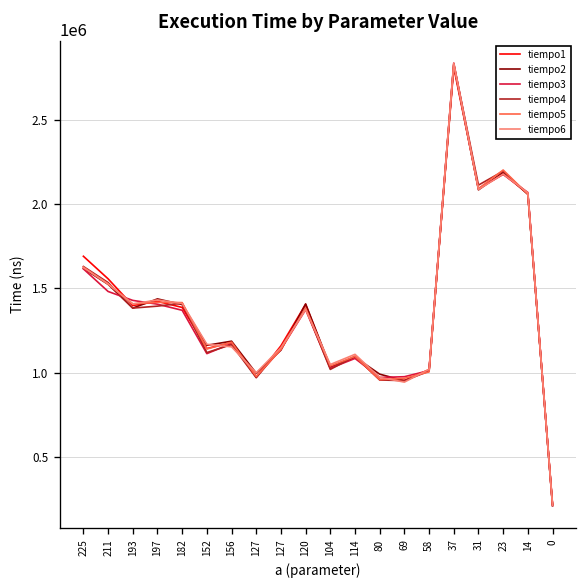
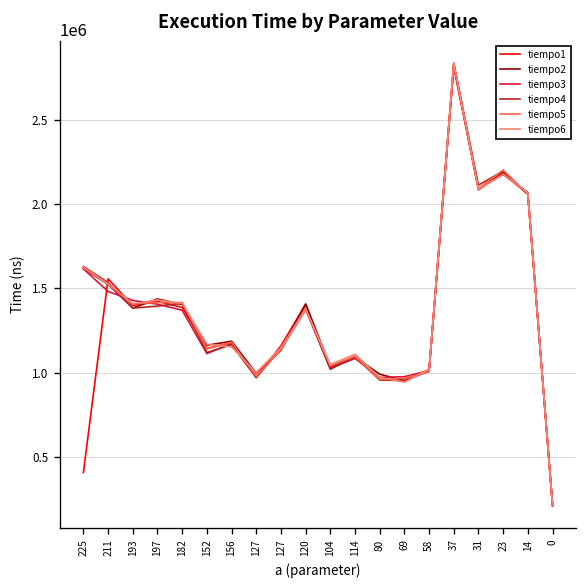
tiempo1, 225: 1690000 -> 410000
